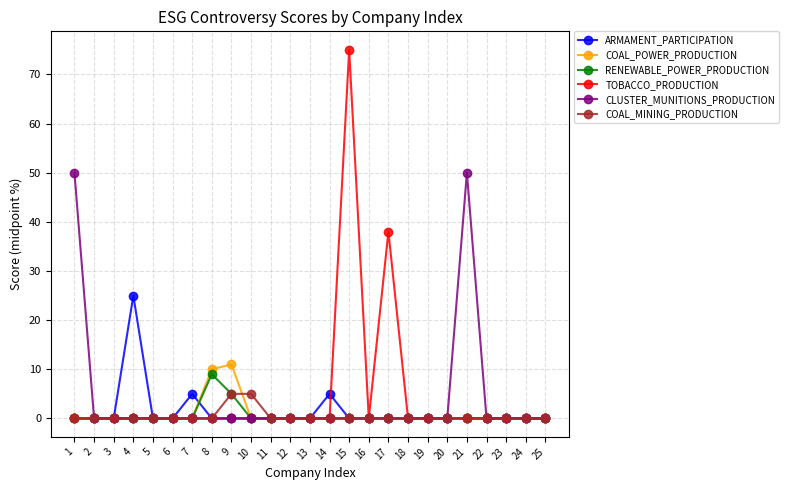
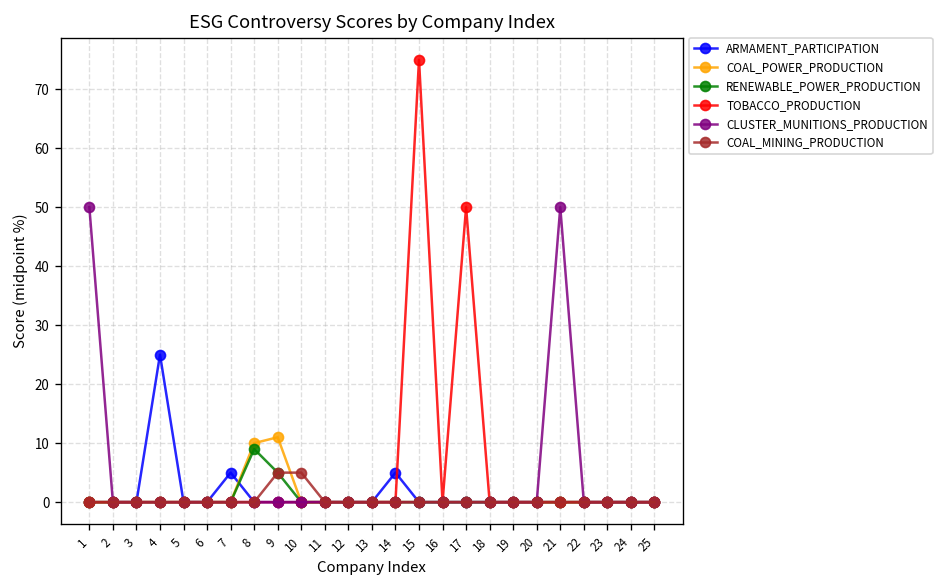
TOBACCO_PRODUCTION, 17: 38 -> 50
